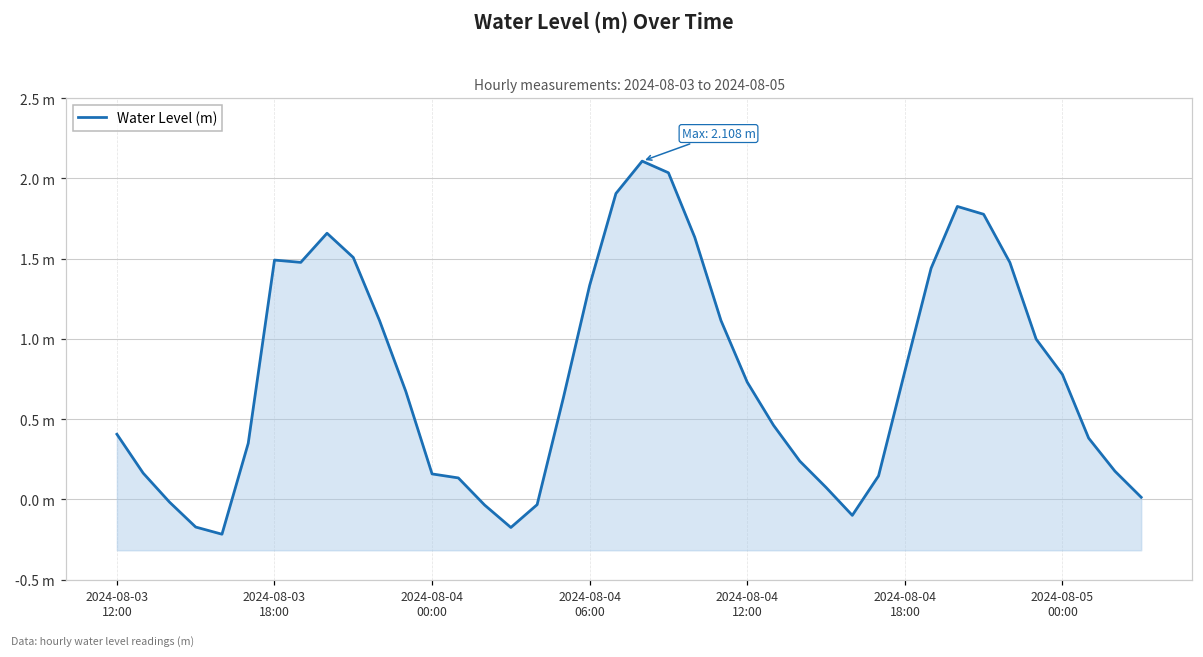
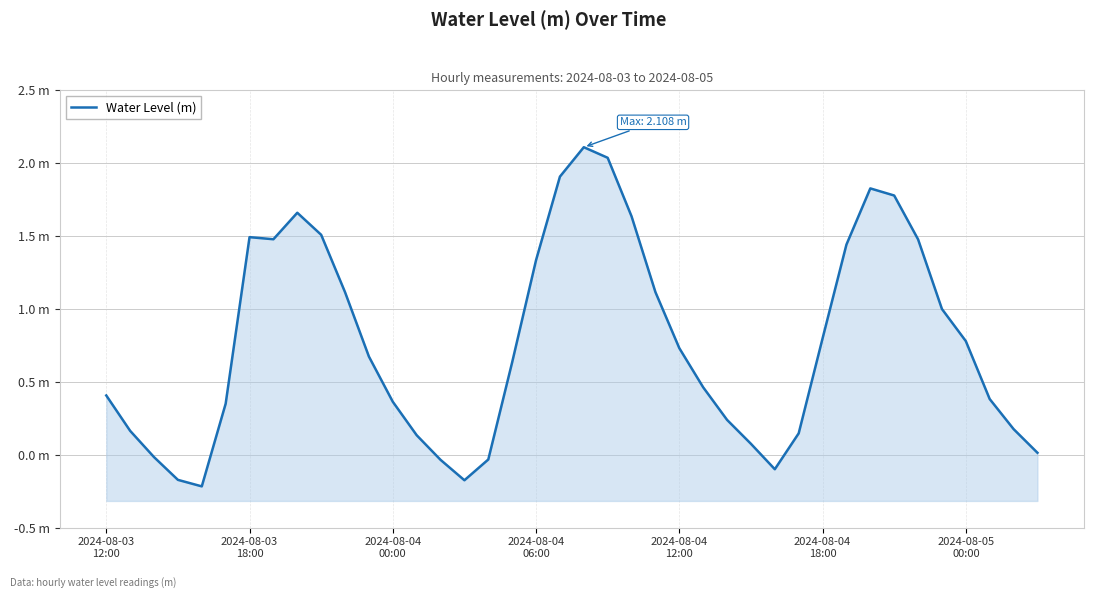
2024-08-04 00:00: 0.16 m -> 0.36 m
